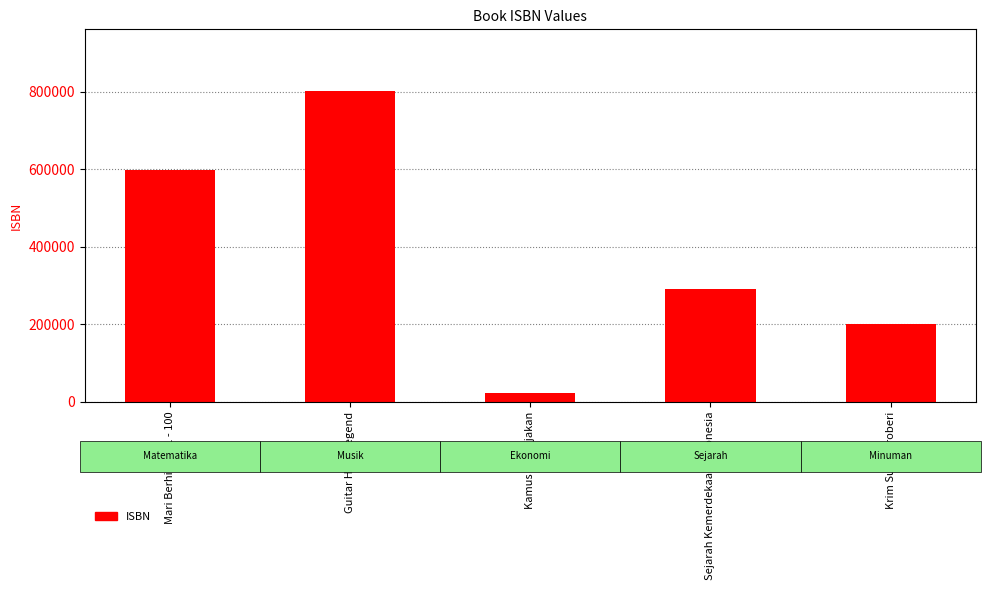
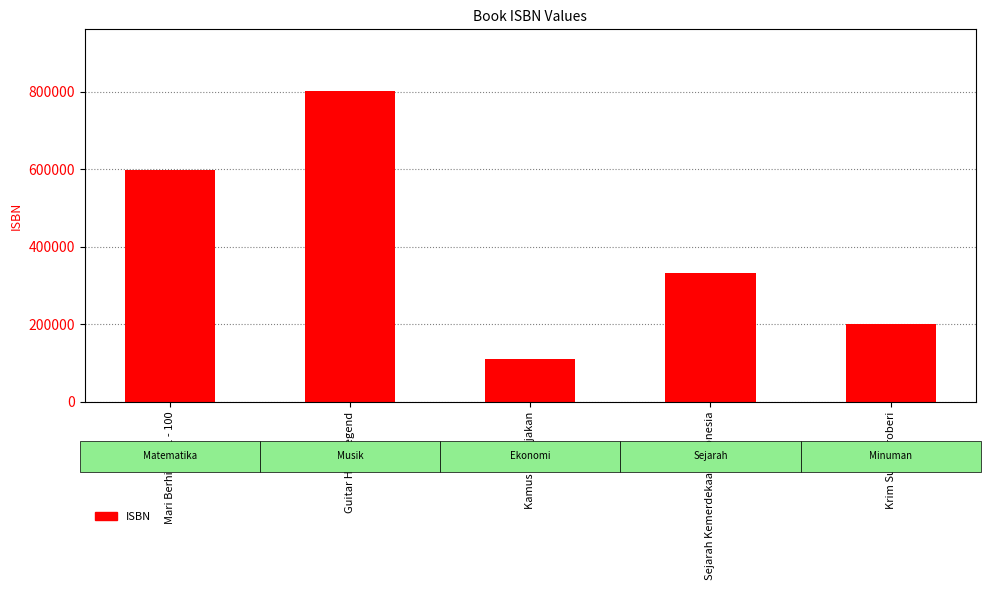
Kamus Perpajakan: 20000 -> 110000
Sejarah Kemerdekaan Indonesia: 290000 -> 330000
